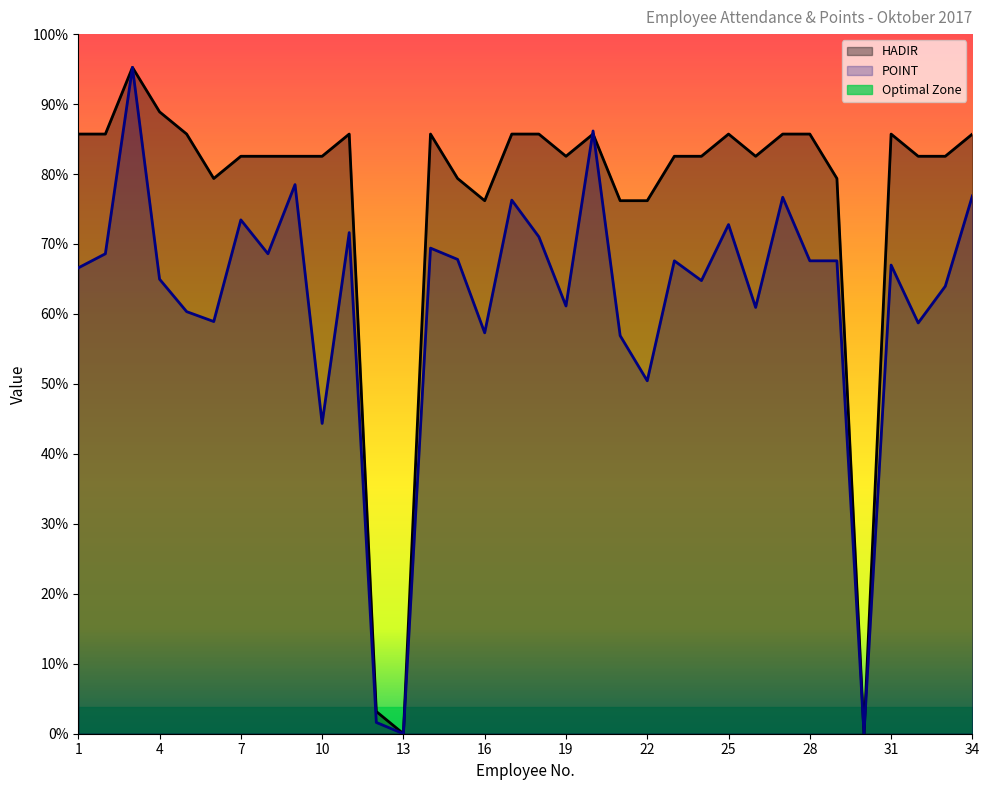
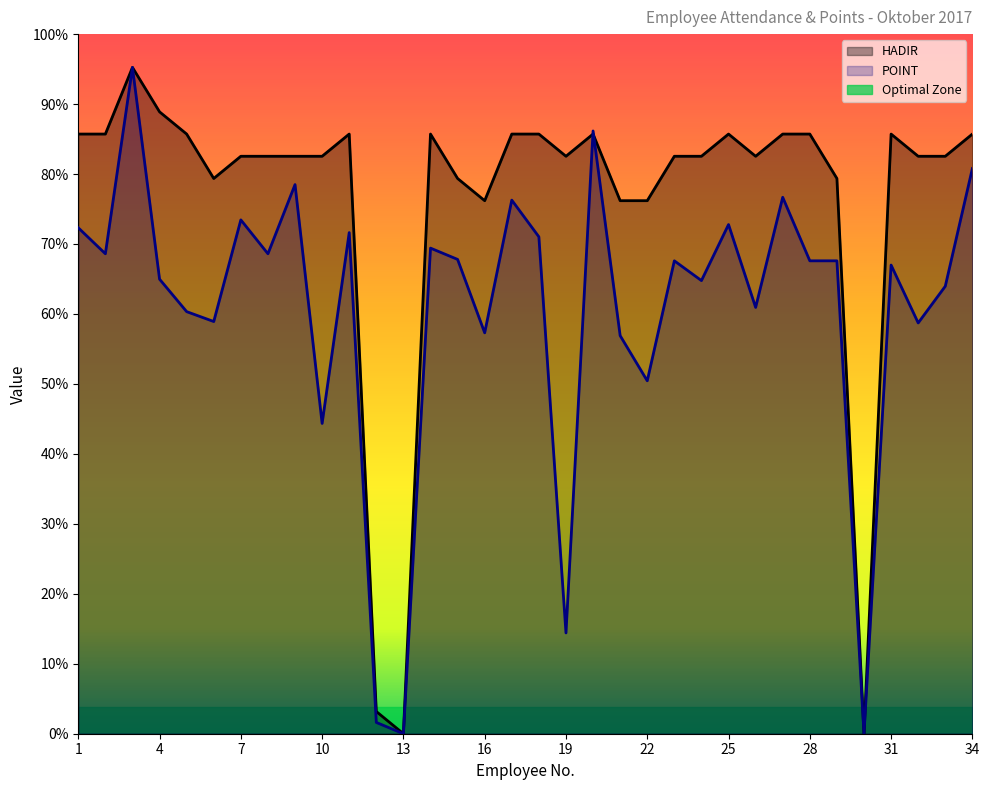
POINT, 1: 67% -> 72%
POINT, 19: 61% -> 14%
POINT, 34: 77% -> 81%
